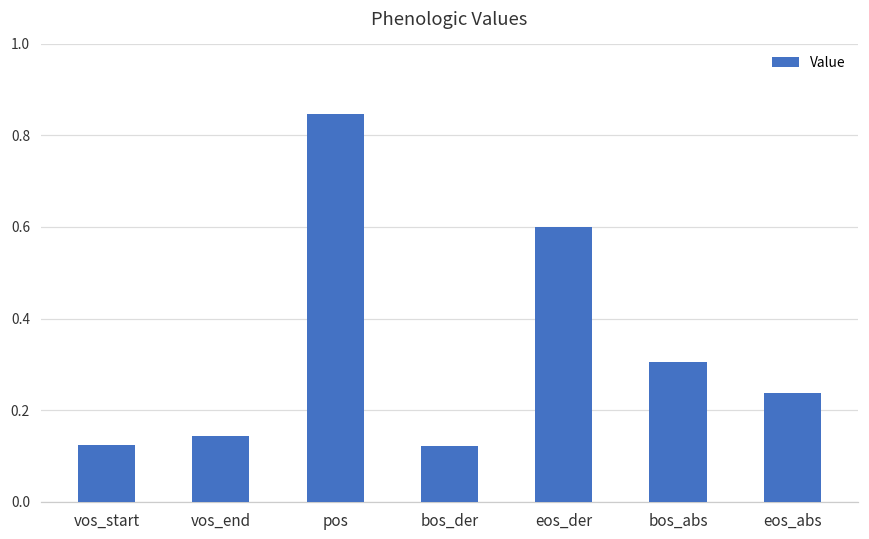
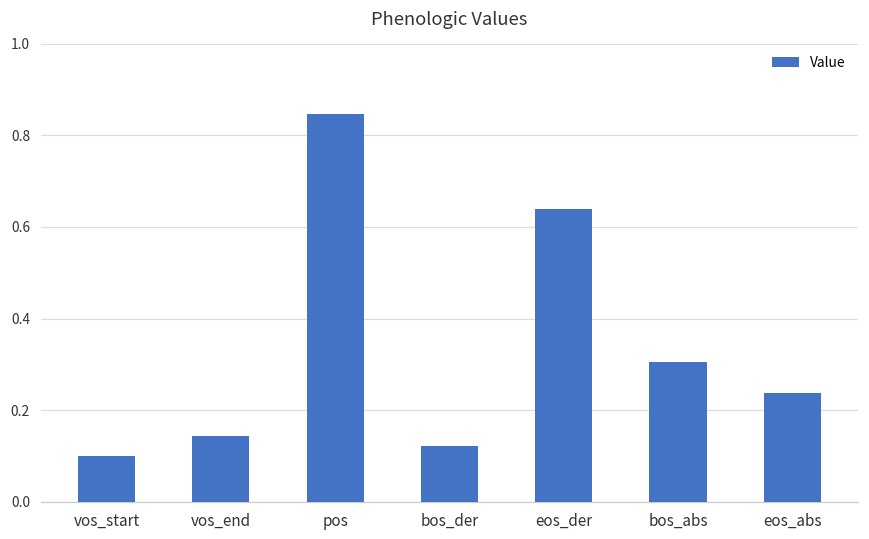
vos_start: 0.12 -> 0.10
eos_der: 0.60 -> 0.64
